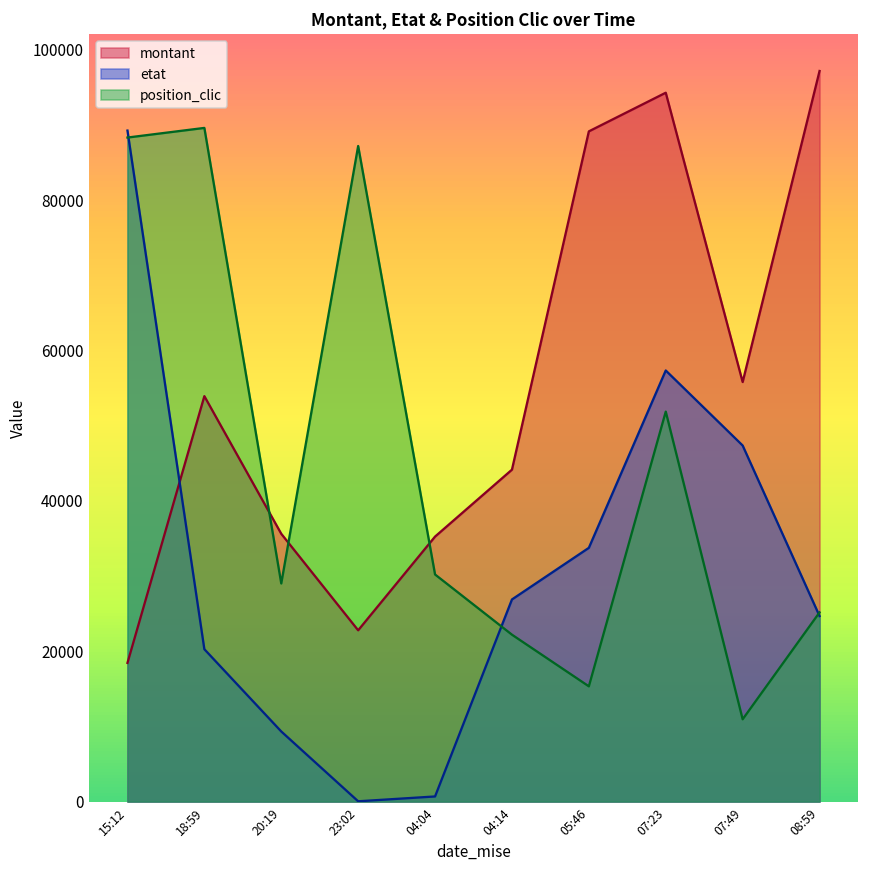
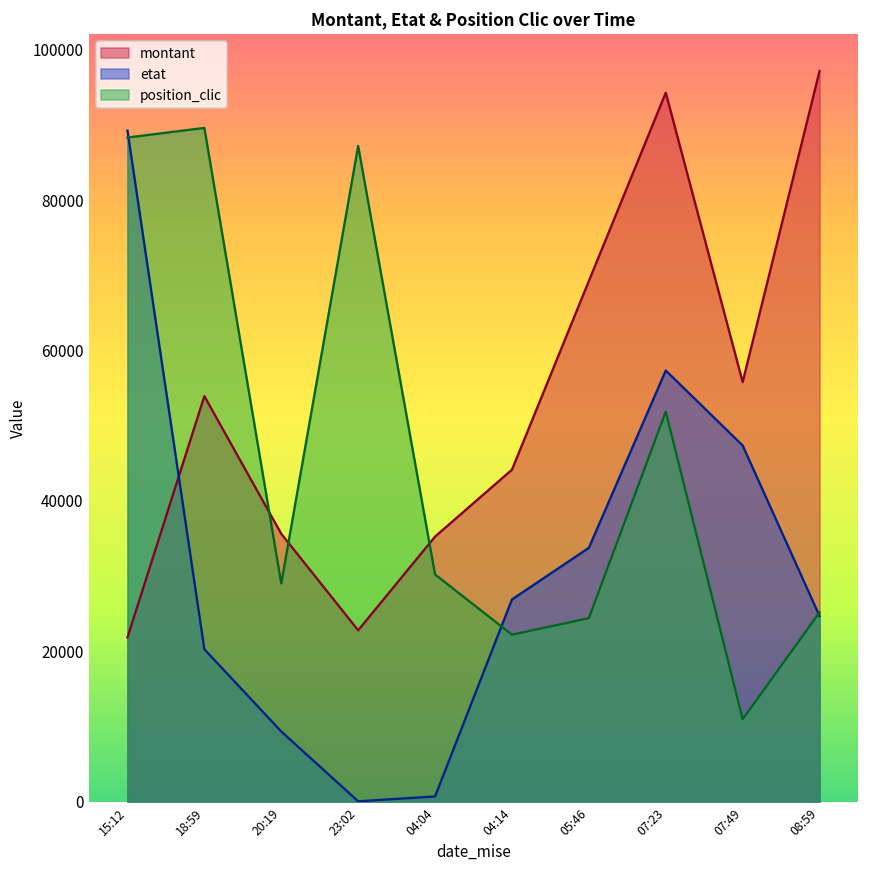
montant, 15:12: 18000 -> 22000
montant, 05:46: 89000 -> 69000
position_clic, 05:46: 15000 -> 24000
